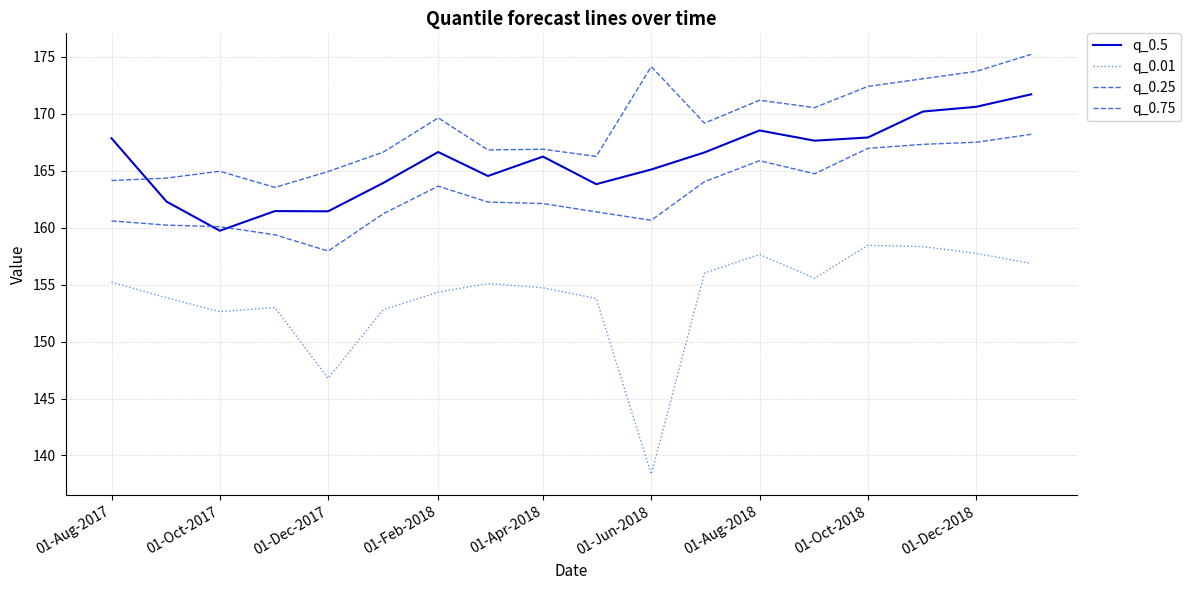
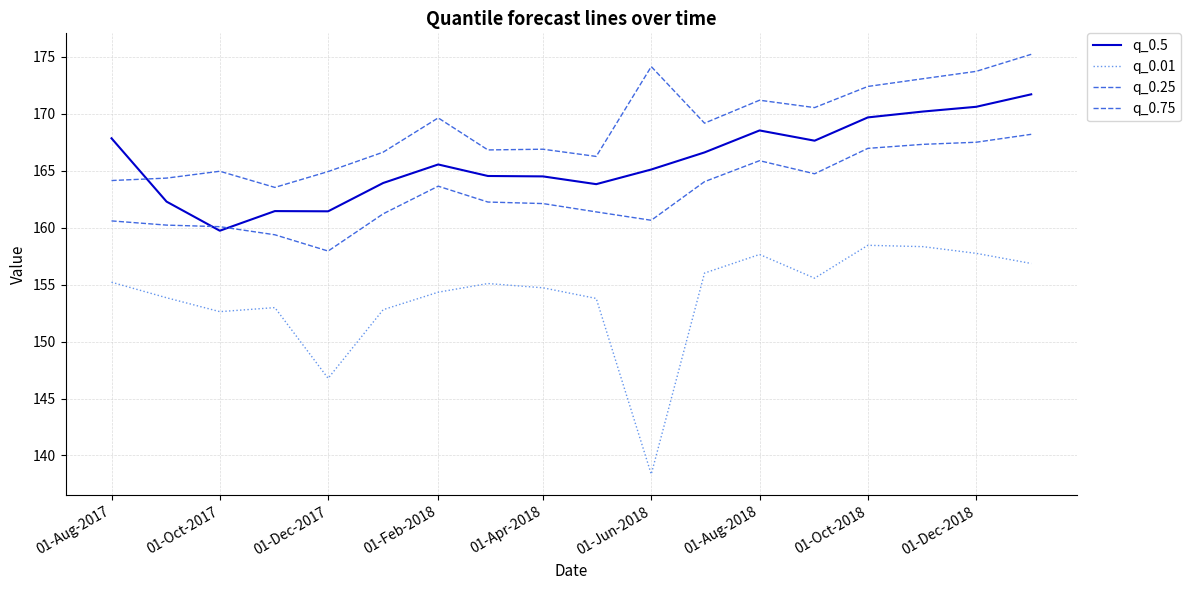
q_0.5, 01-Feb-2018: 166.6 -> 165.5
q_0.5, 01-Apr-2018: 166.2 -> 164.5
q_0.5, 01-Oct-2018: 167.9 -> 169.7
